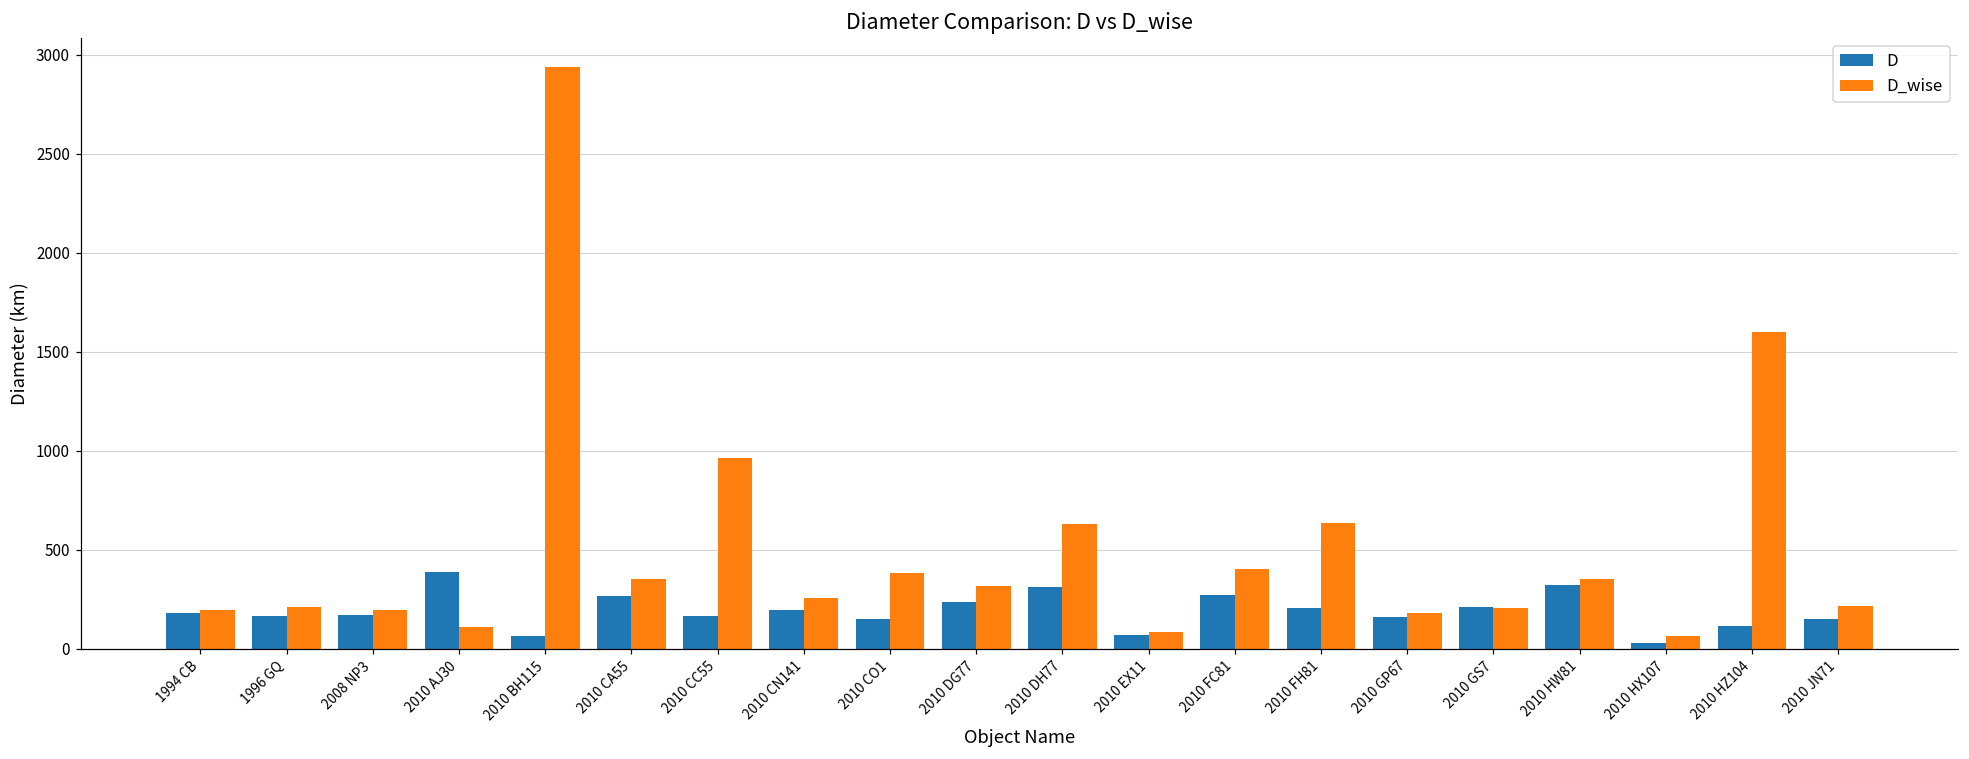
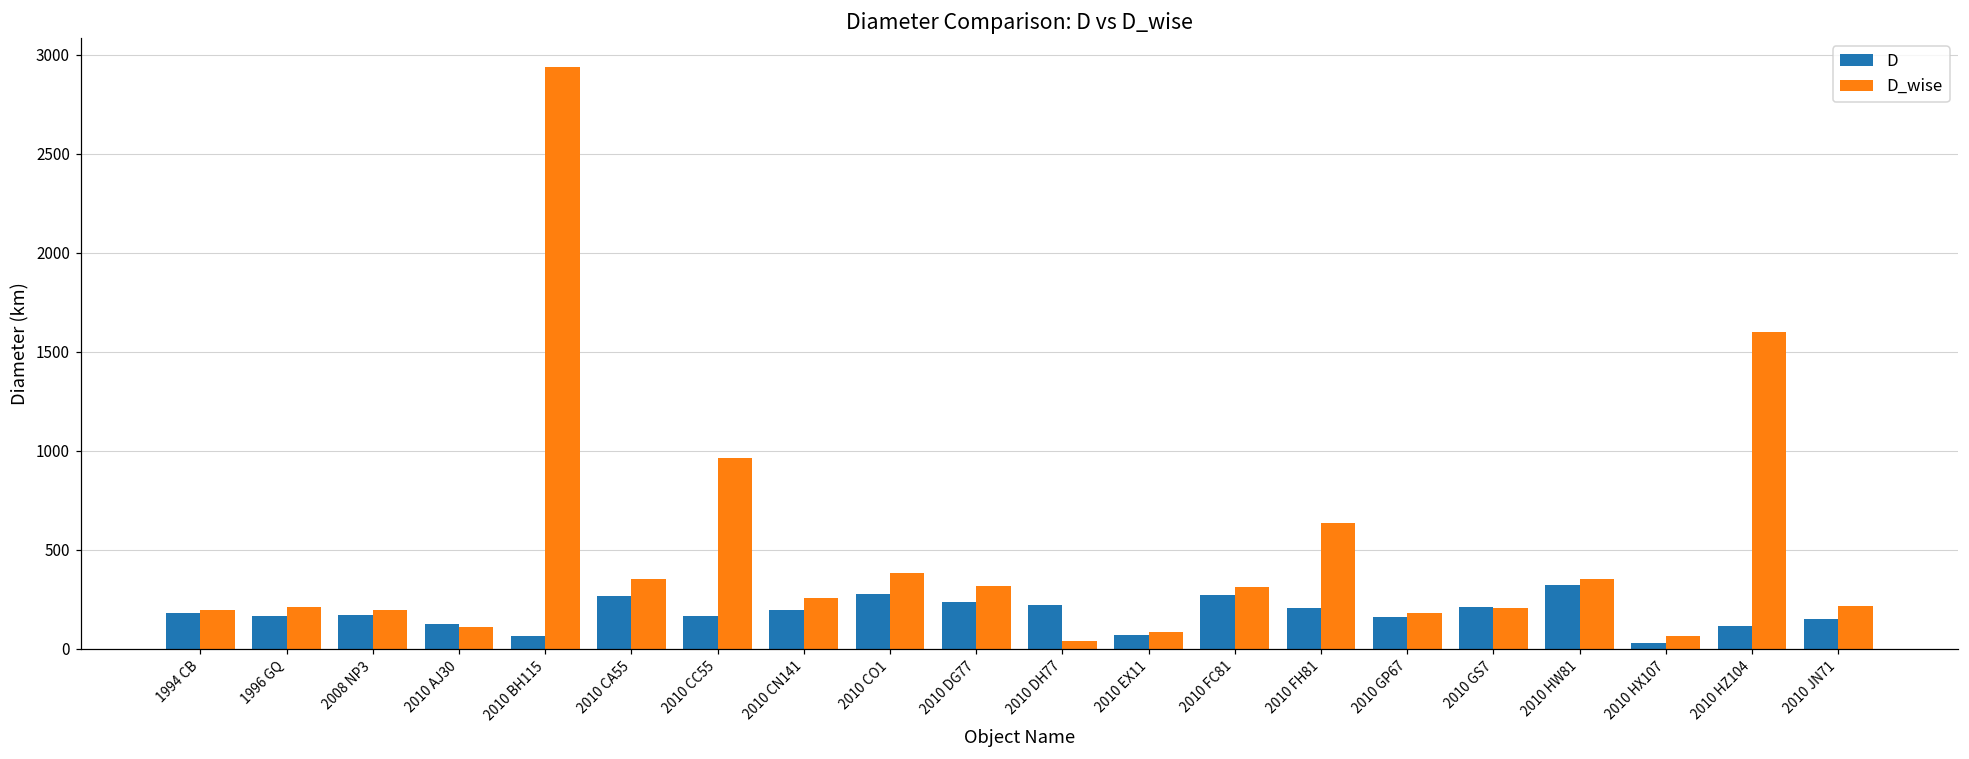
D, 2010 AJ30: 390 -> 120
D, 2010 CO1: 150 -> 270
D, 2010 DH77: 310 -> 220
D_wise, 2010 DH77: 630 -> 40
D_wise, 2010 FC81: 400 -> 310
